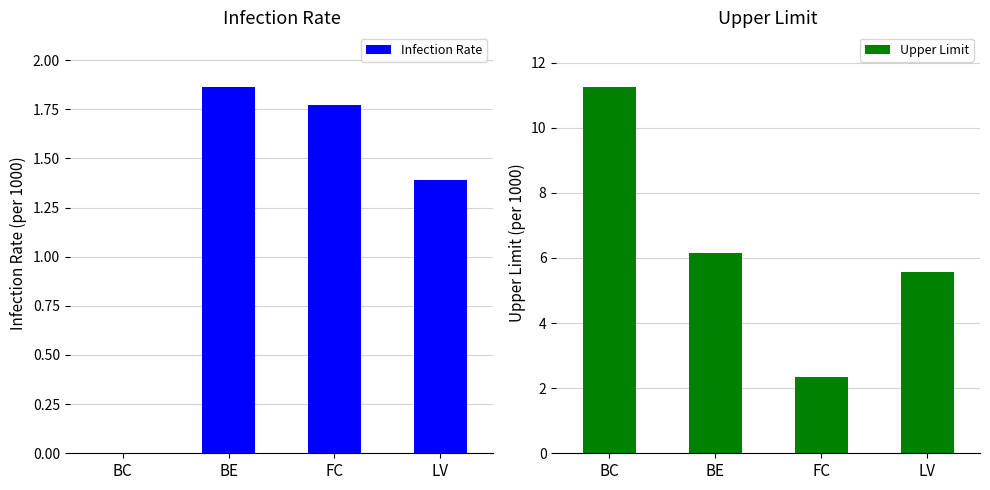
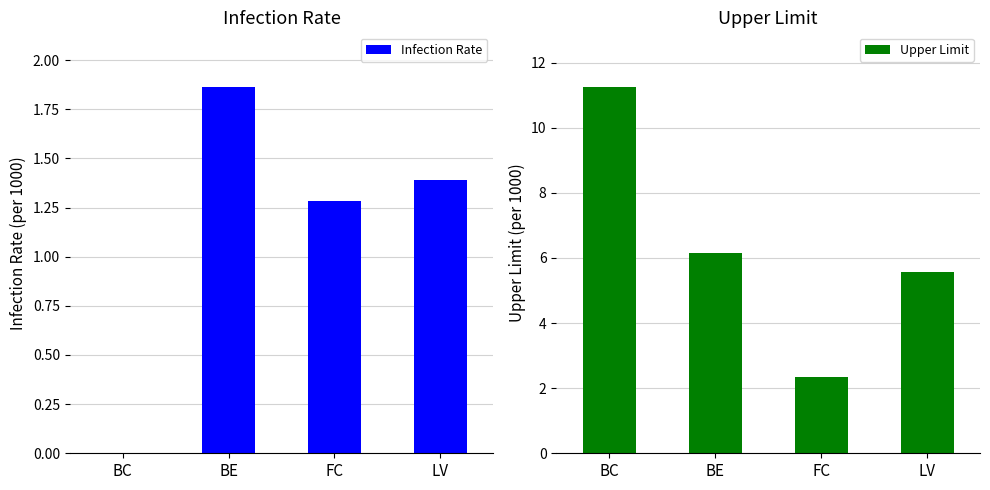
Infection Rate, FC: 1.77 -> 1.28
